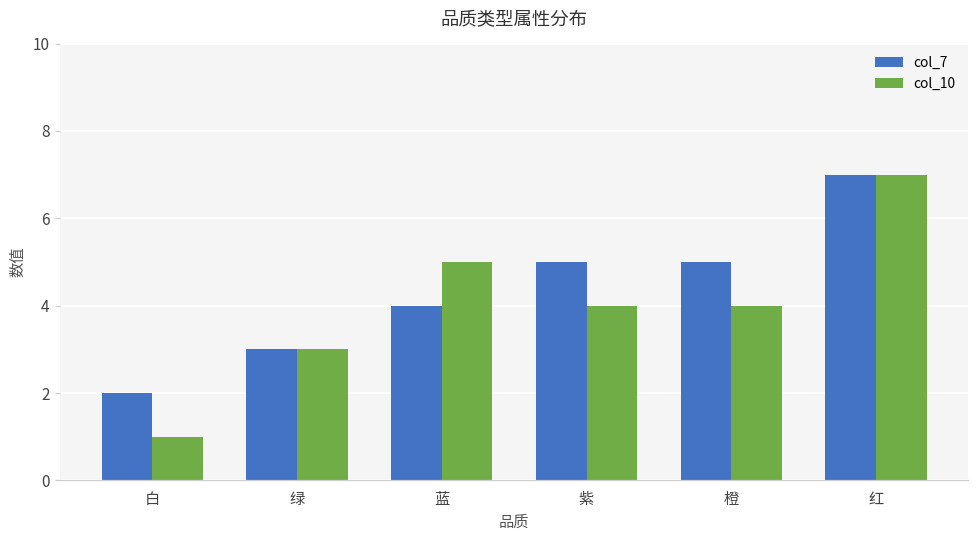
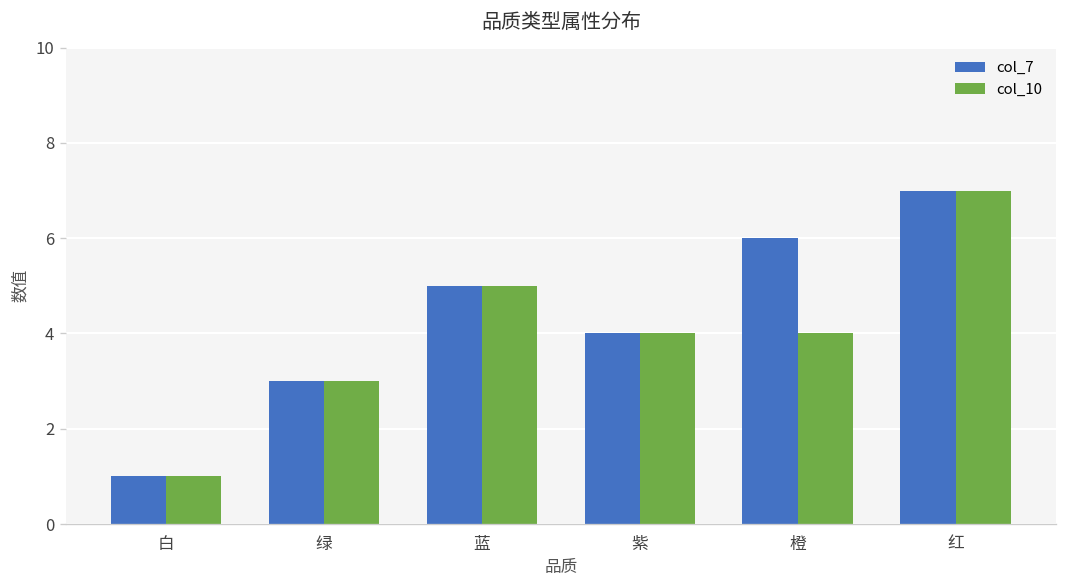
col_7, 白: 2 -> 1
col_7, 蓝: 4 -> 5
col_7, 紫: 5 -> 4
col_7, 橙: 5 -> 6
